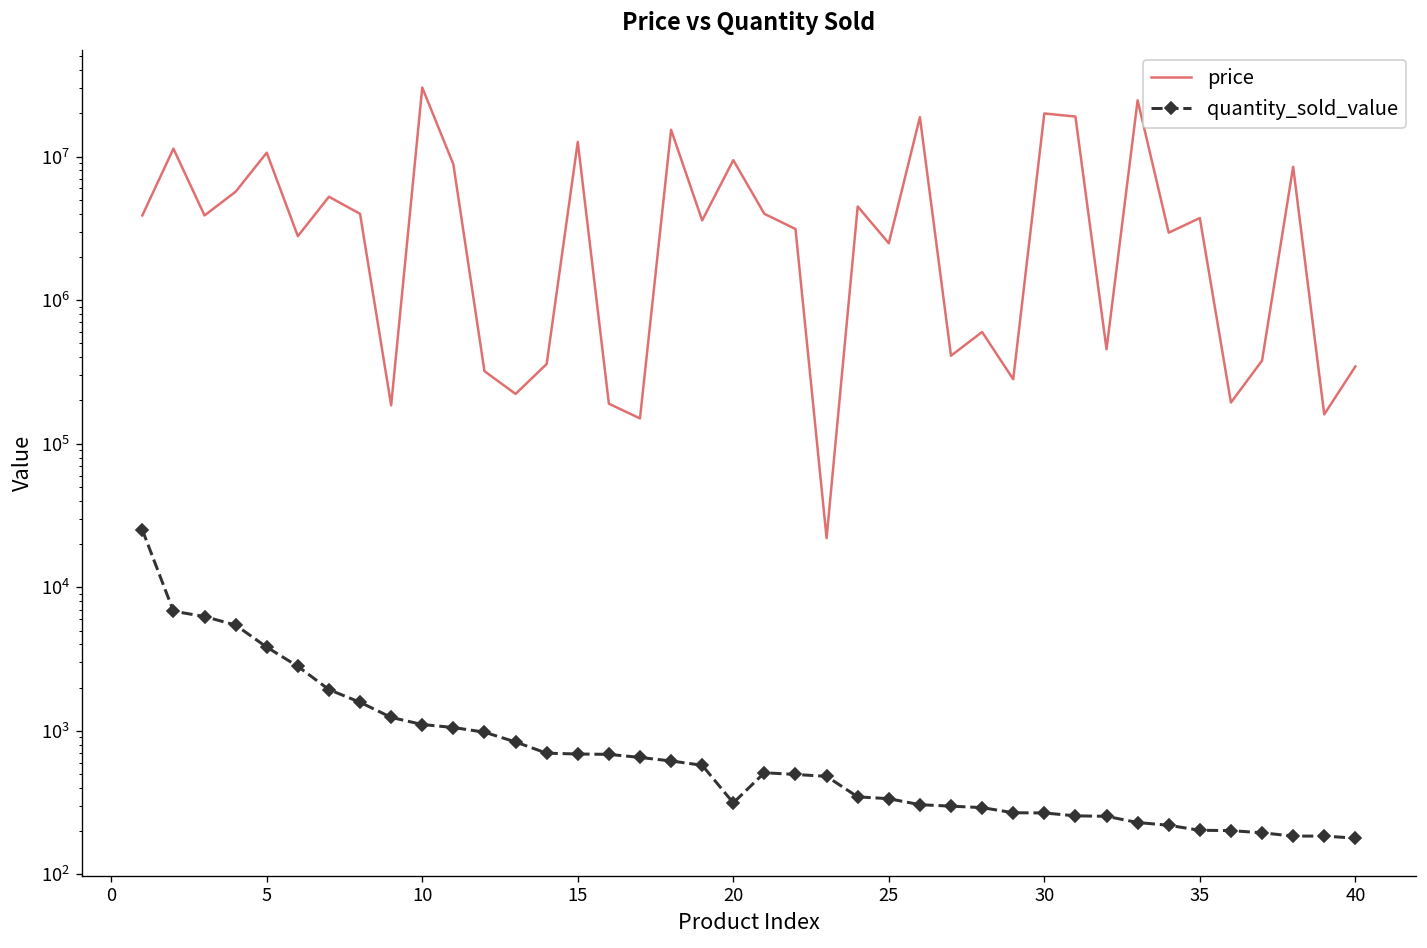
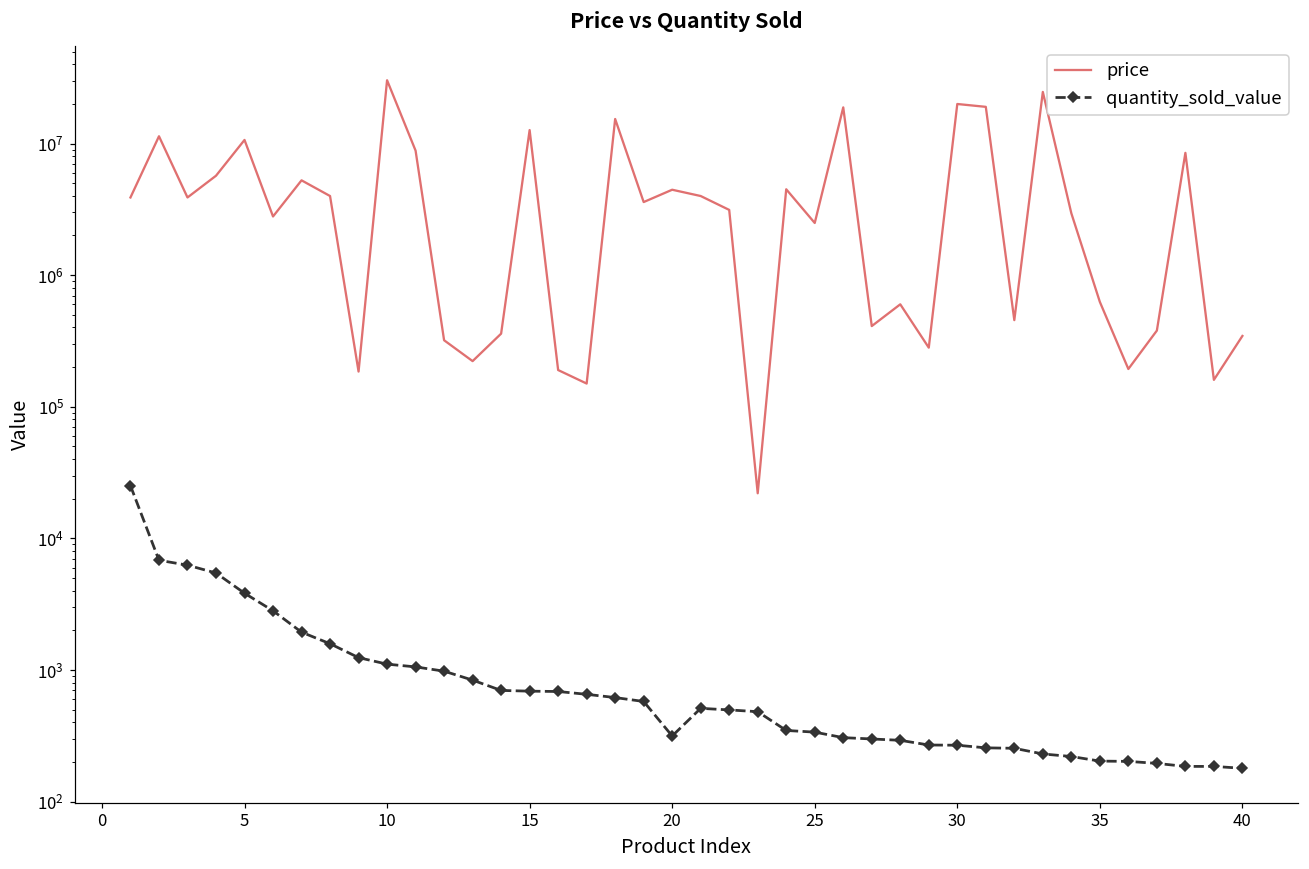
price, 20: 9000000 -> 4500000
price, 35: 3700000 -> 600000
